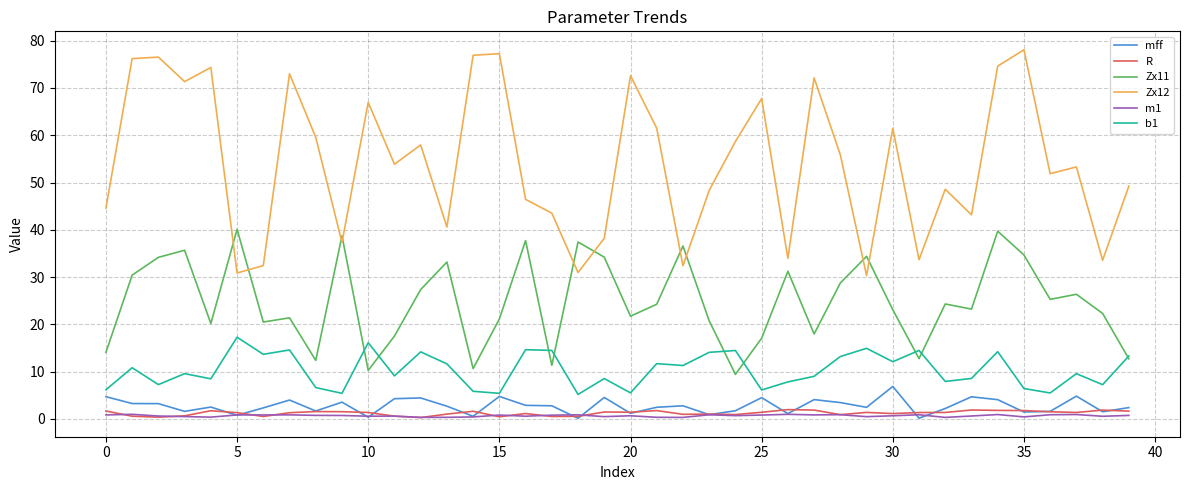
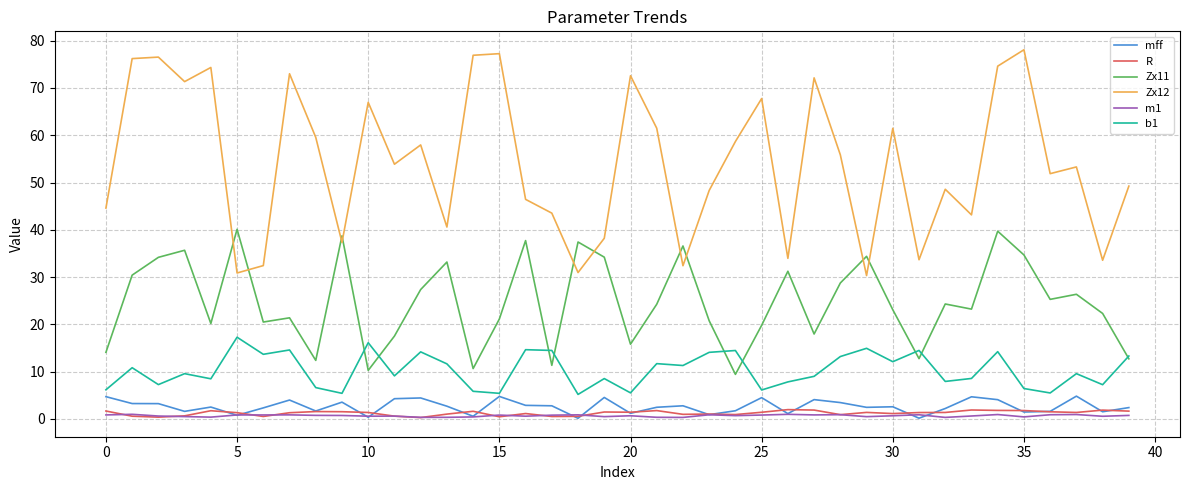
Zx11, 20: 22 -> 16
Zx11, 25: 17 -> 20
mff, 30: 7 -> 3
